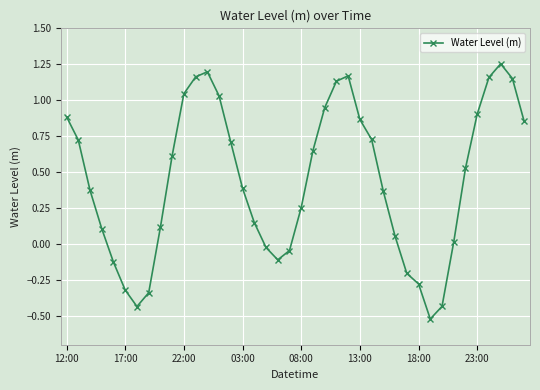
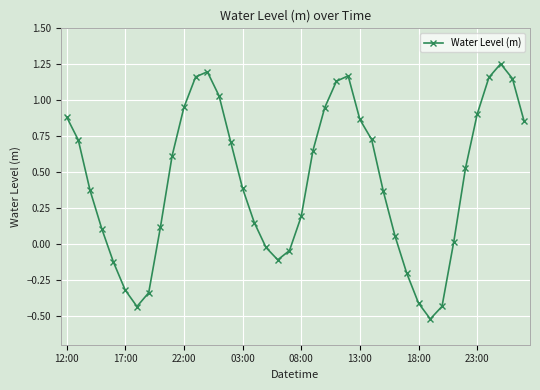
22:00: 1.05 -> 0.95
08:00: 0.25 -> 0.19
18:00: -0.28 -> -0.41
